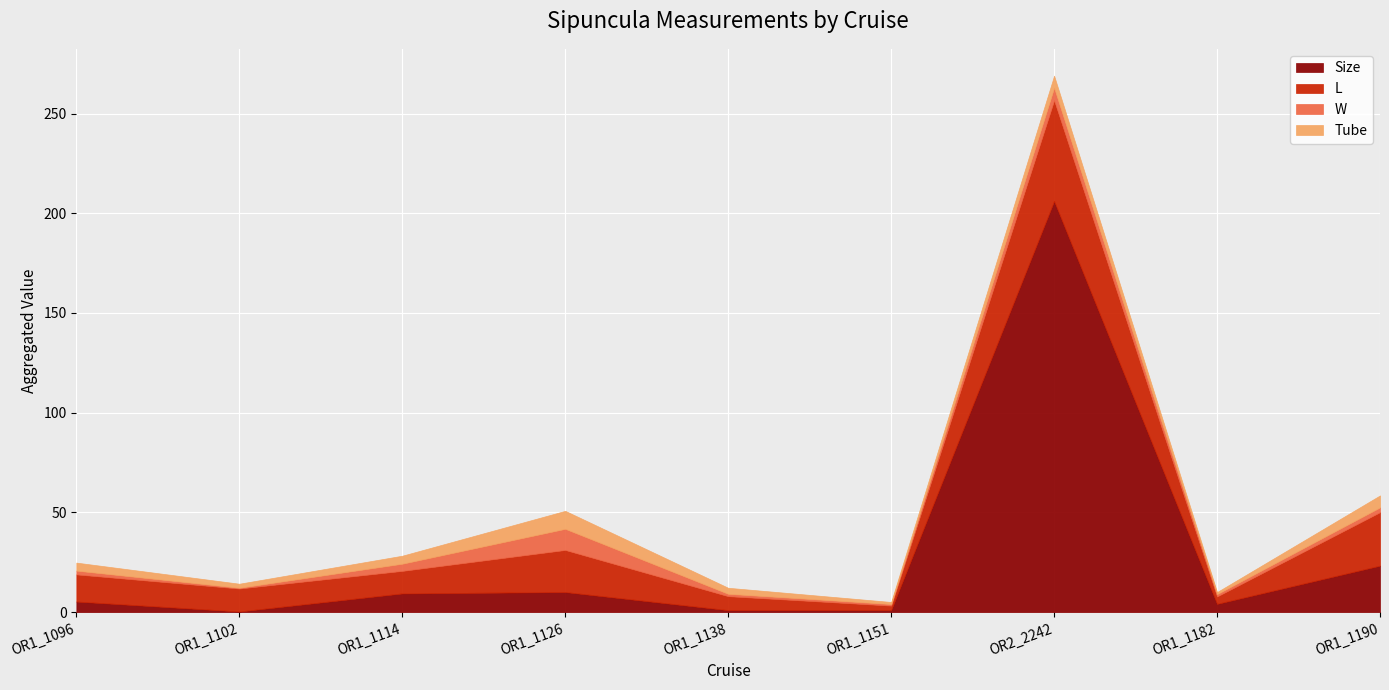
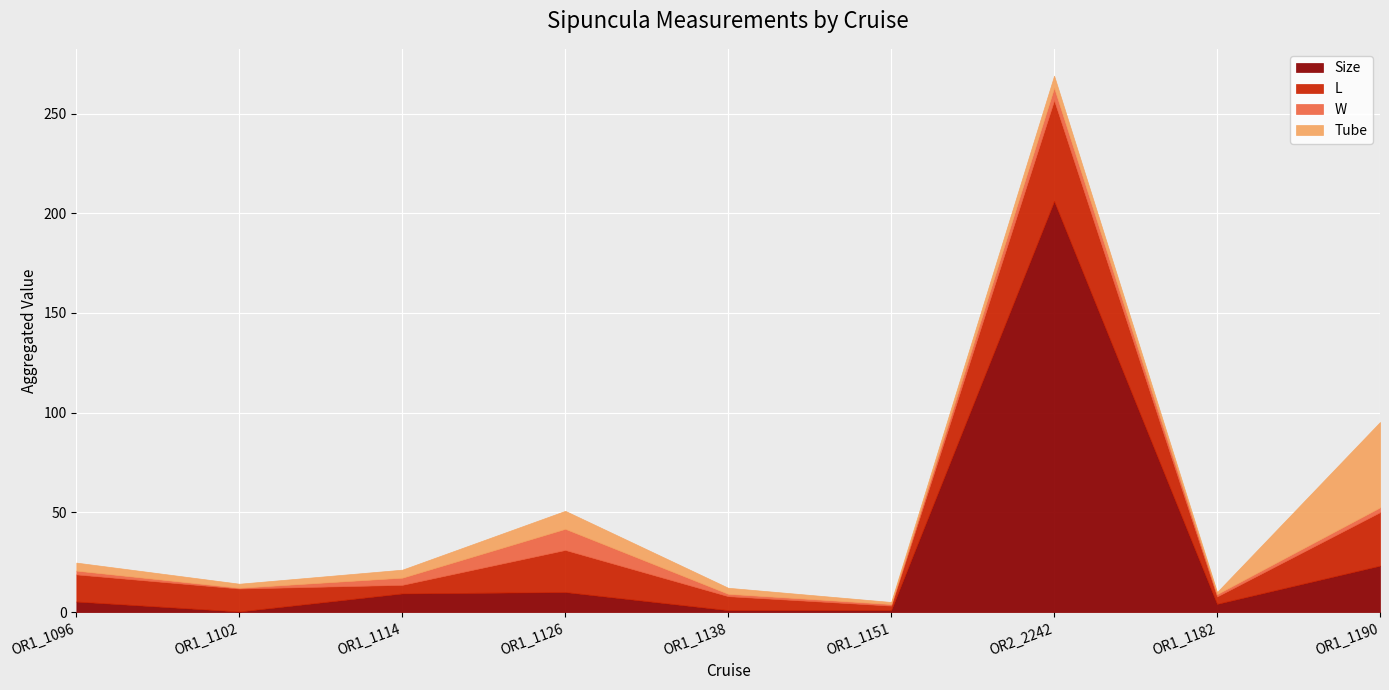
L, OR1_1114: 11 -> 4
Tube, OR1_1190: 6 -> 43
